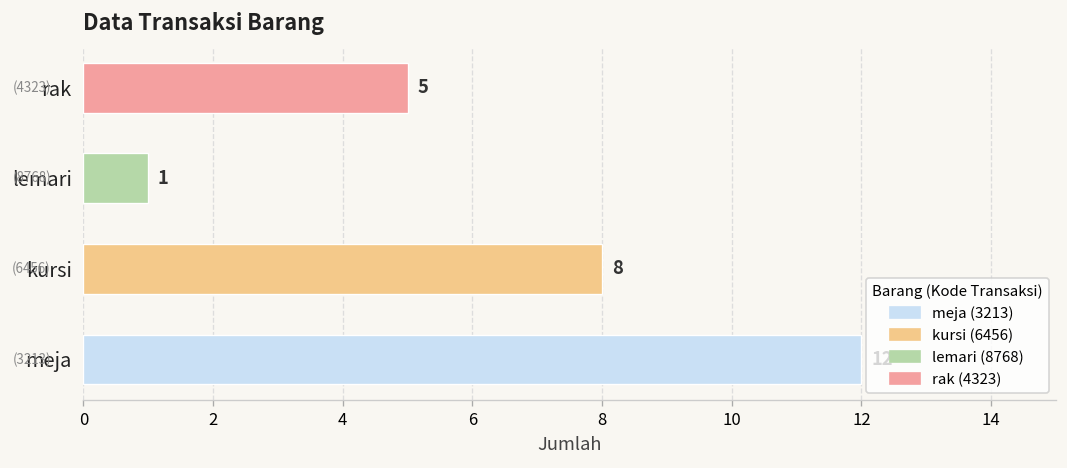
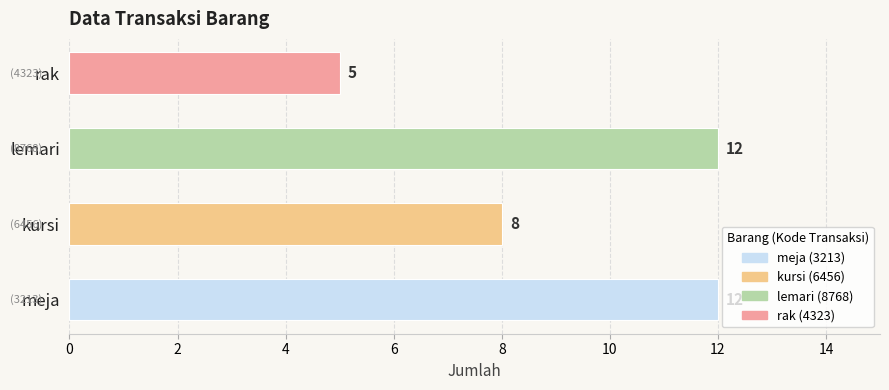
lemari: 1 -> 12
